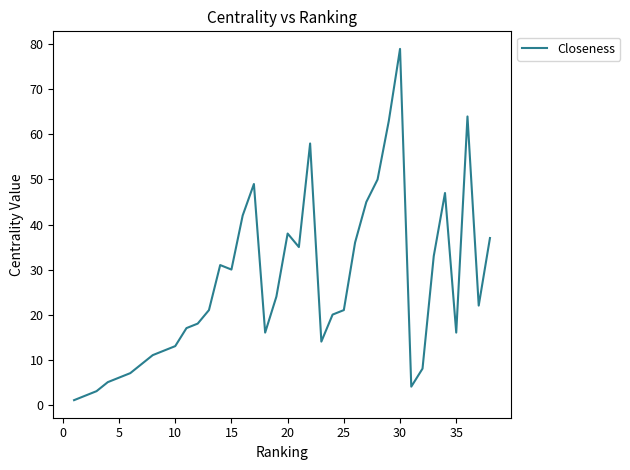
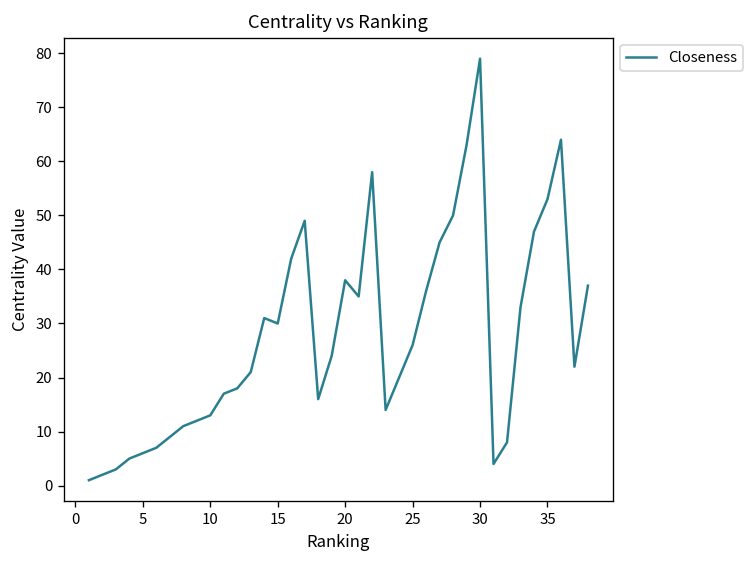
25: 21 -> 26
35: 16 -> 53
